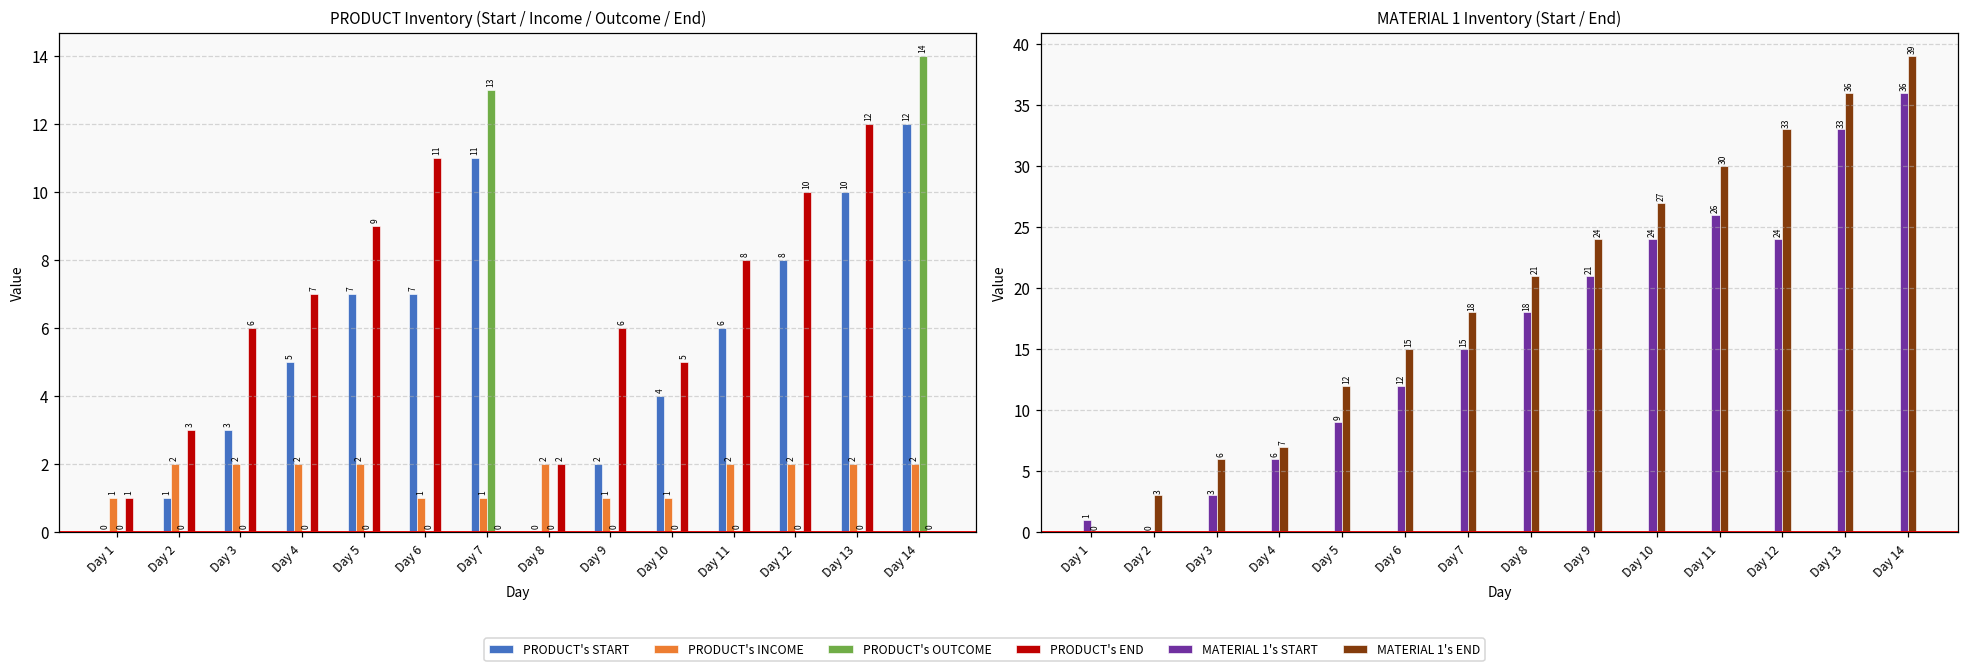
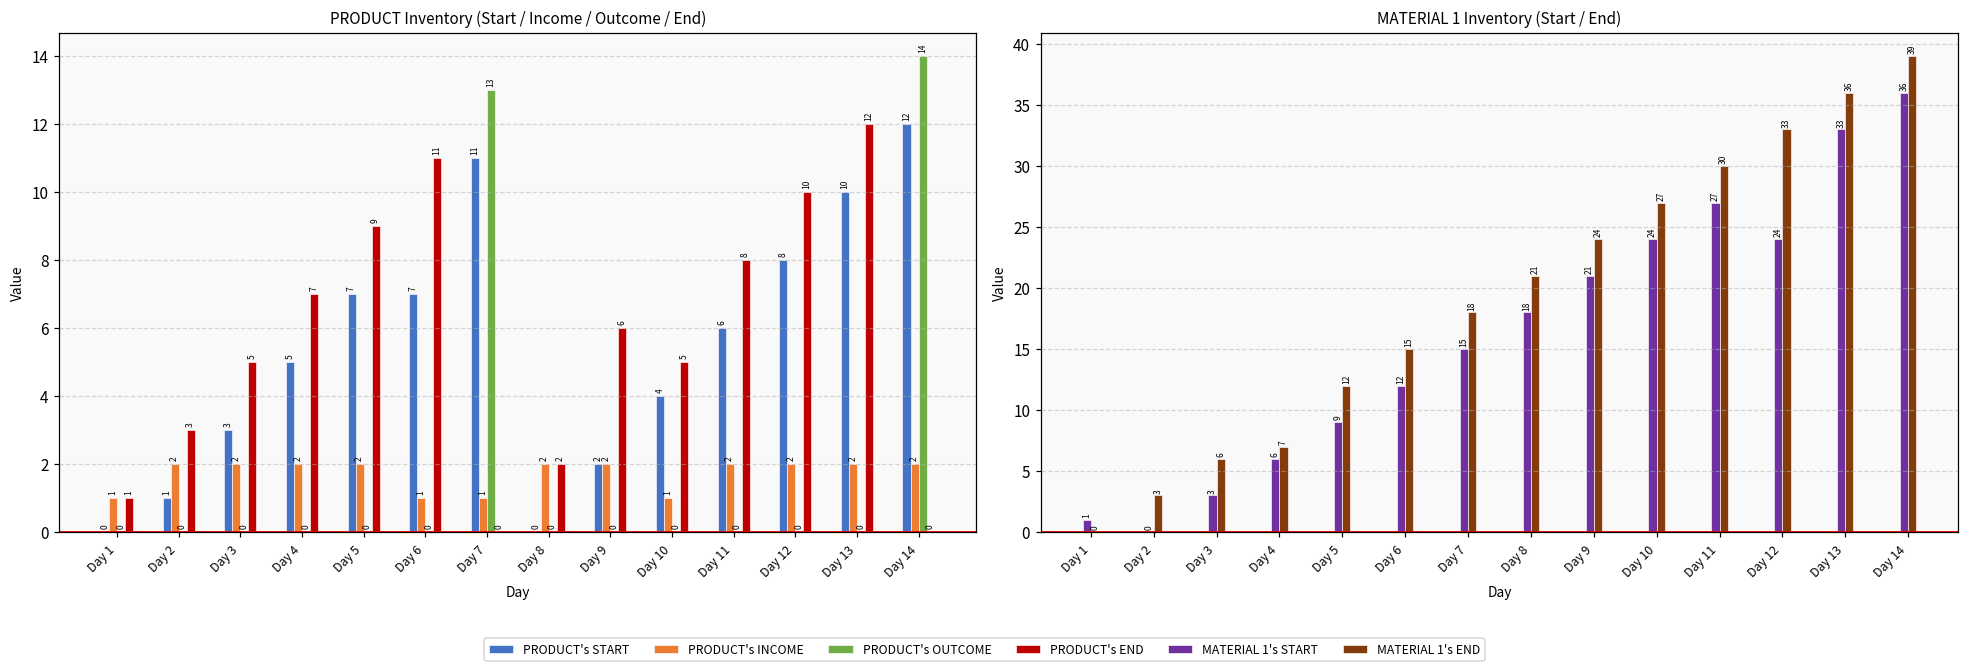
PRODUCT Inventory (Start / Income / Outcome / End), PRODUCT's END, Day 3: 6 -> 5
PRODUCT Inventory (Start / Income / Outcome / End), PRODUCT's INCOME, Day 9: 1 -> 2
MATERIAL 1 Inventory (Start / End), MATERIAL 1's START, Day 11: 26 -> 27
